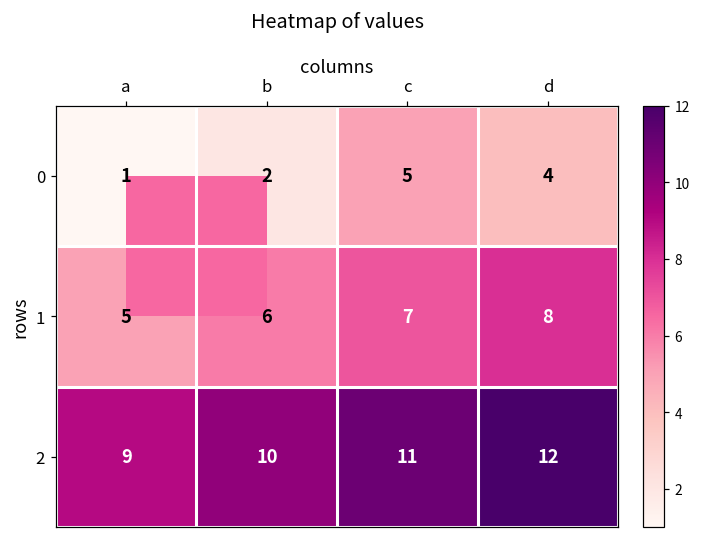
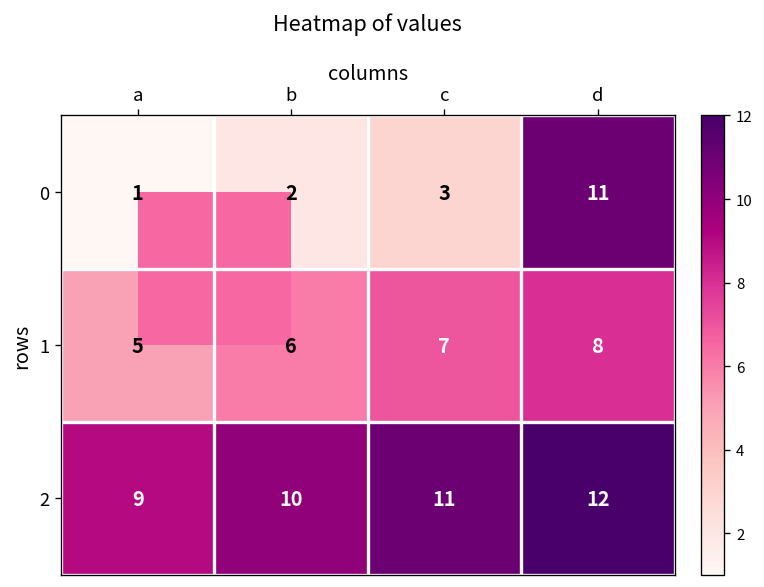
0, c: 5 -> 3
0, d: 4 -> 11
